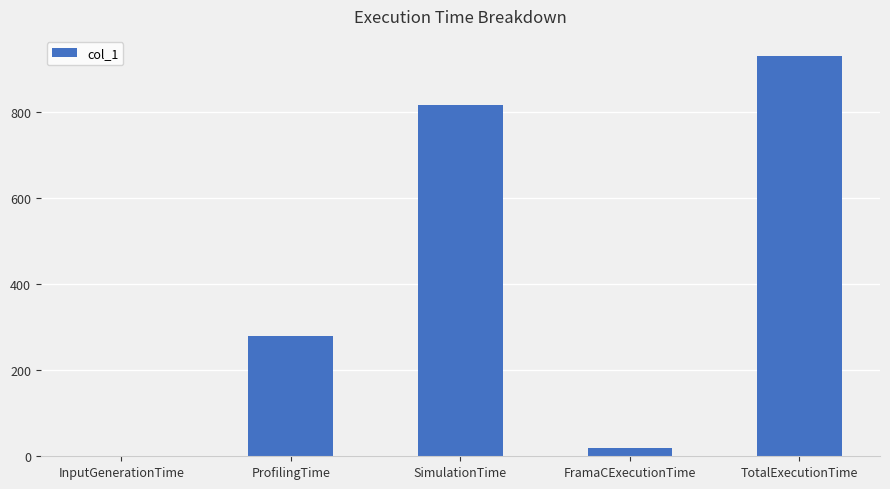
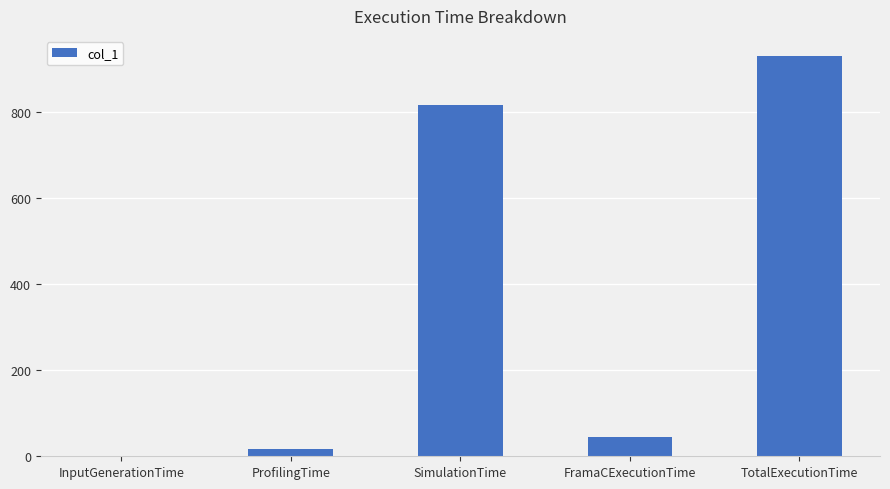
ProfilingTime: 280 -> 20
FramaCExecutionTime: 20 -> 40
